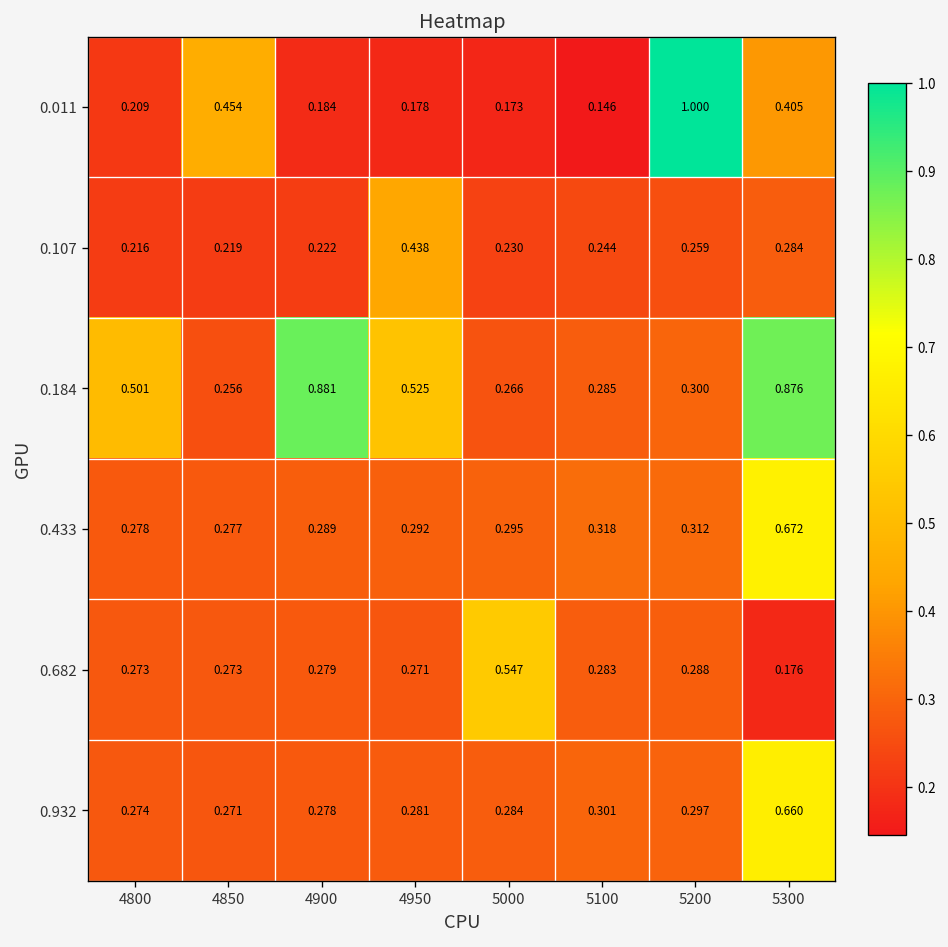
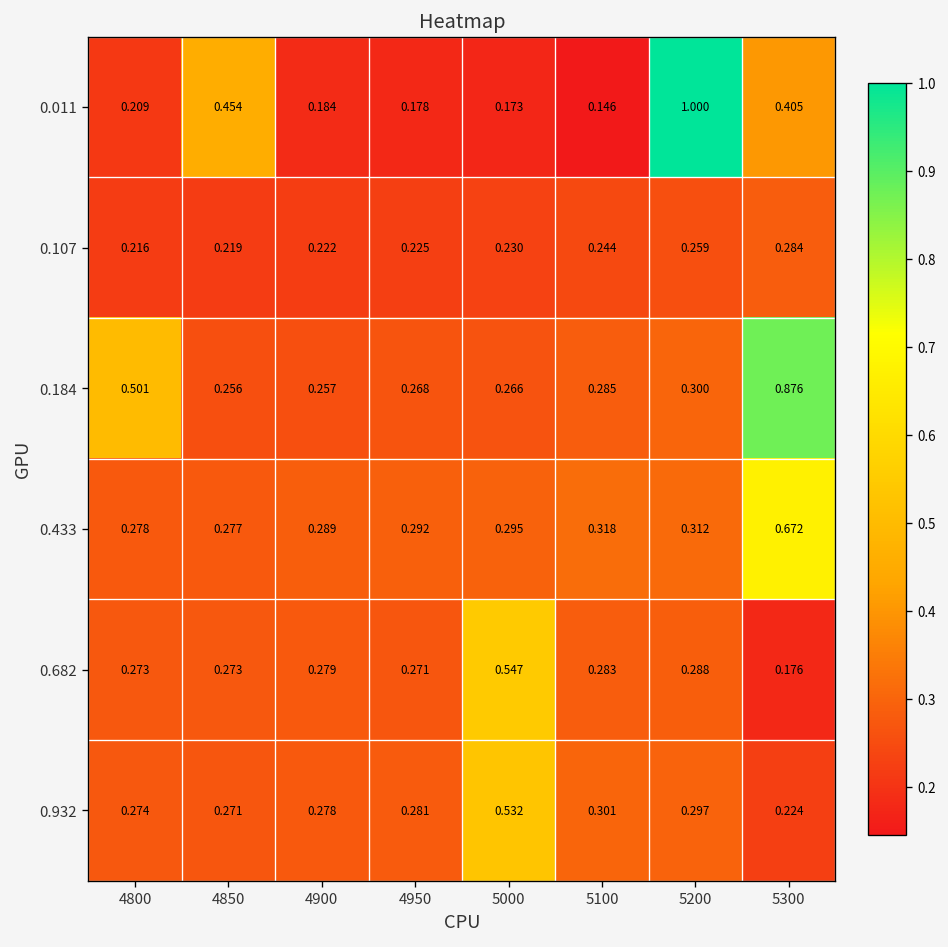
0.107, 4950: 0.438 -> 0.225
0.184, 4900: 0.881 -> 0.257
0.184, 4950: 0.525 -> 0.268
0.932, 5000: 0.284 -> 0.532
0.932, 5300: 0.660 -> 0.224
